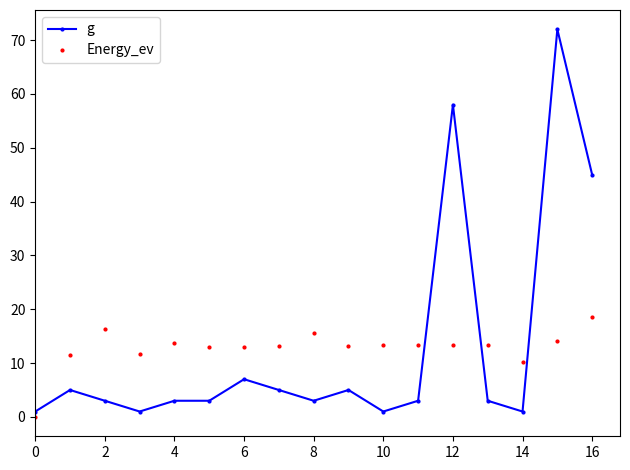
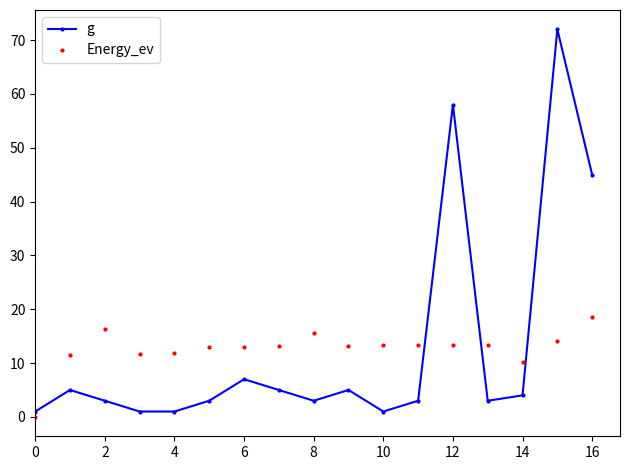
g, 4: 3 -> 1
Energy_ev, 4: 14 -> 12
g, 14: 1 -> 4
